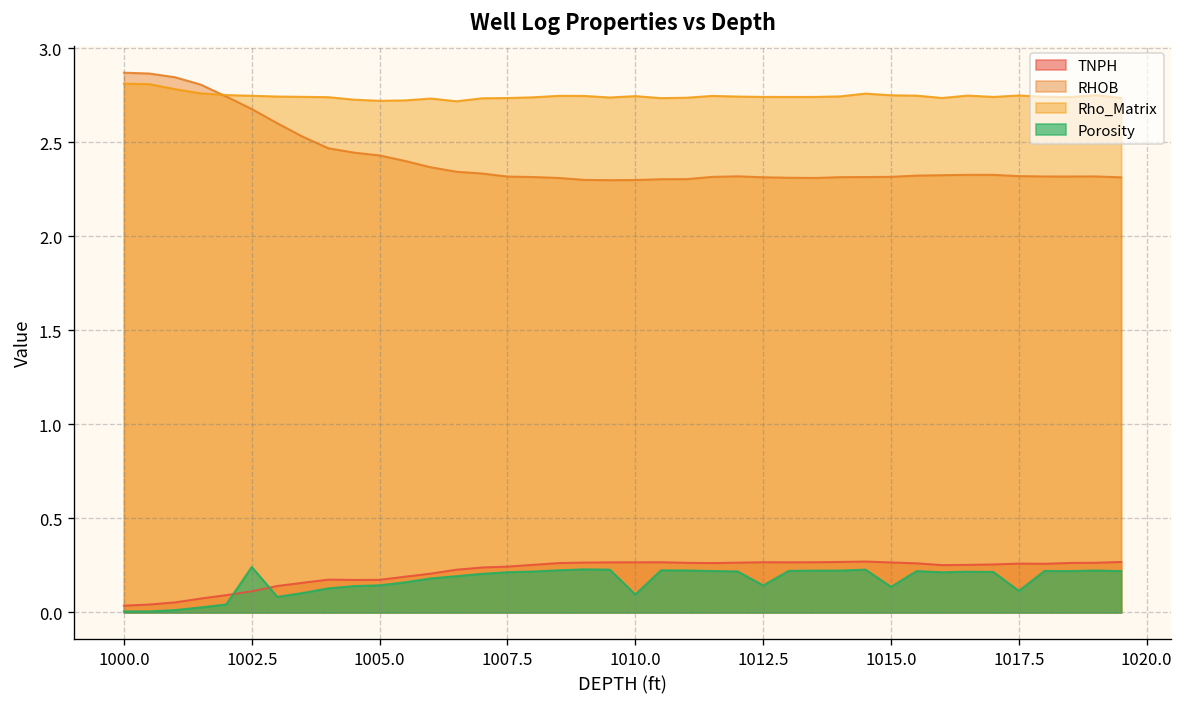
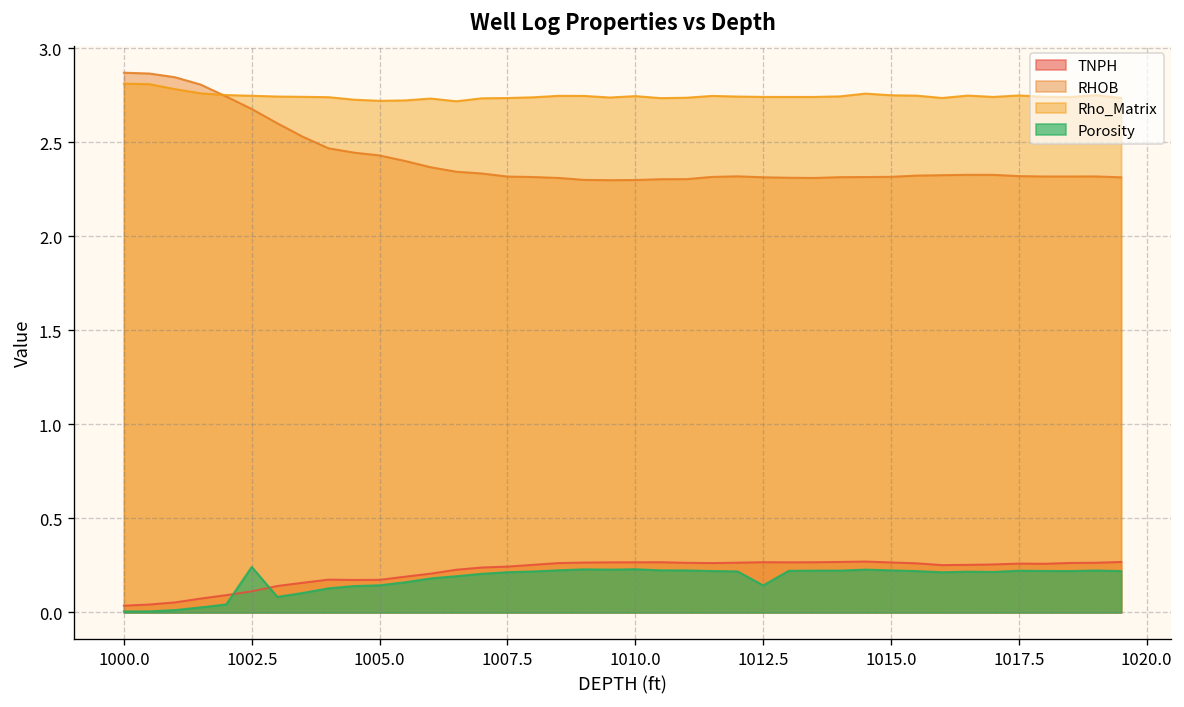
Porosity, 1010.0: 0.10 -> 0.23
Porosity, 1015.0: 0.14 -> 0.22
Porosity, 1017.5: 0.12 -> 0.22
